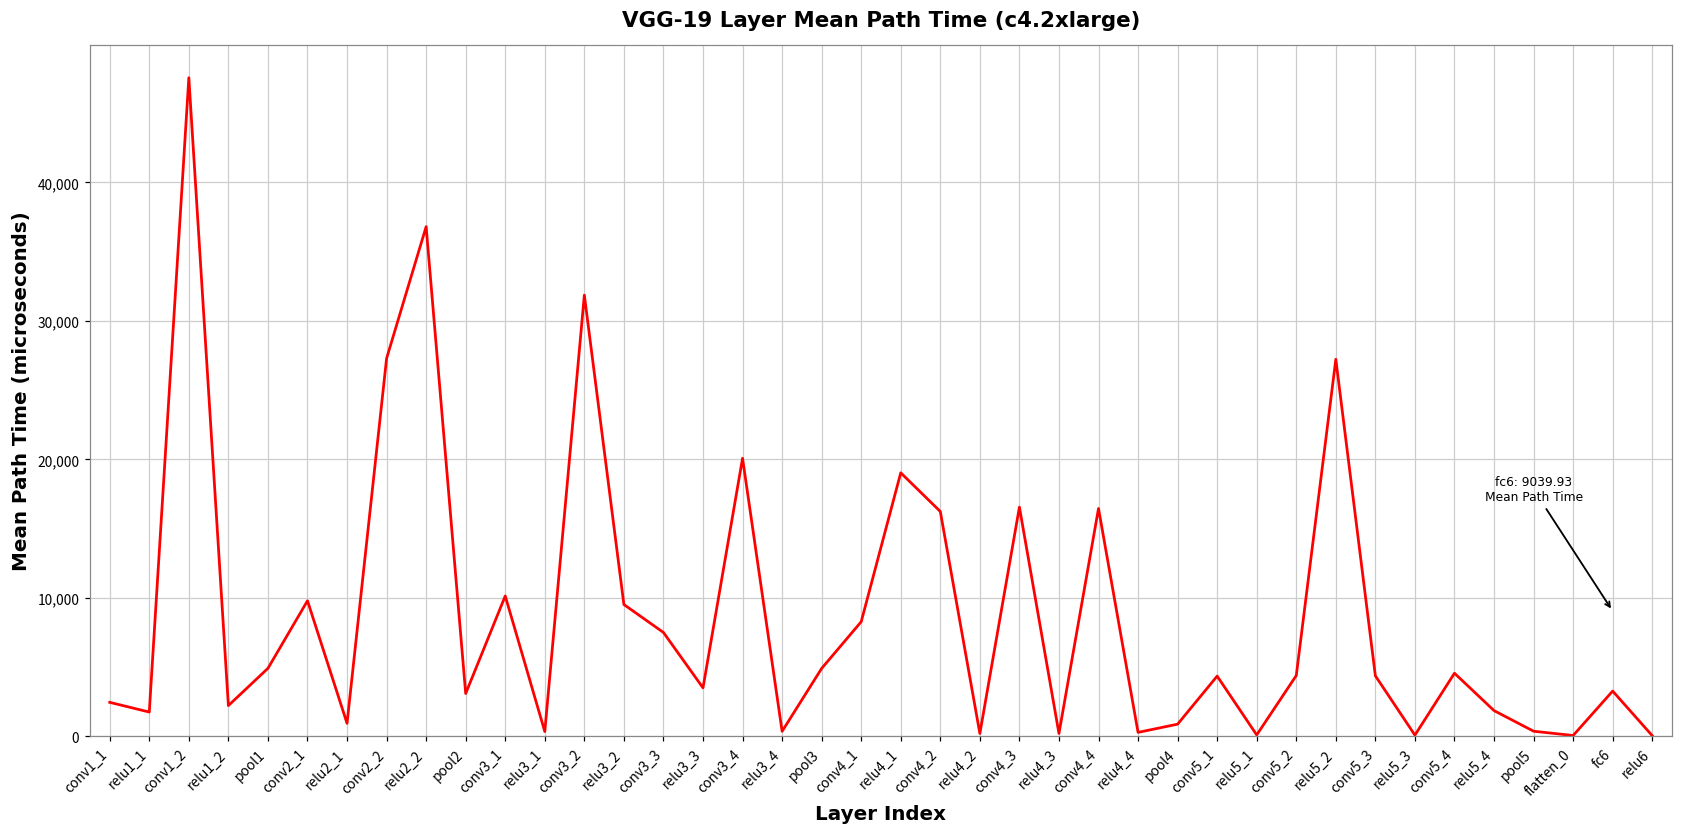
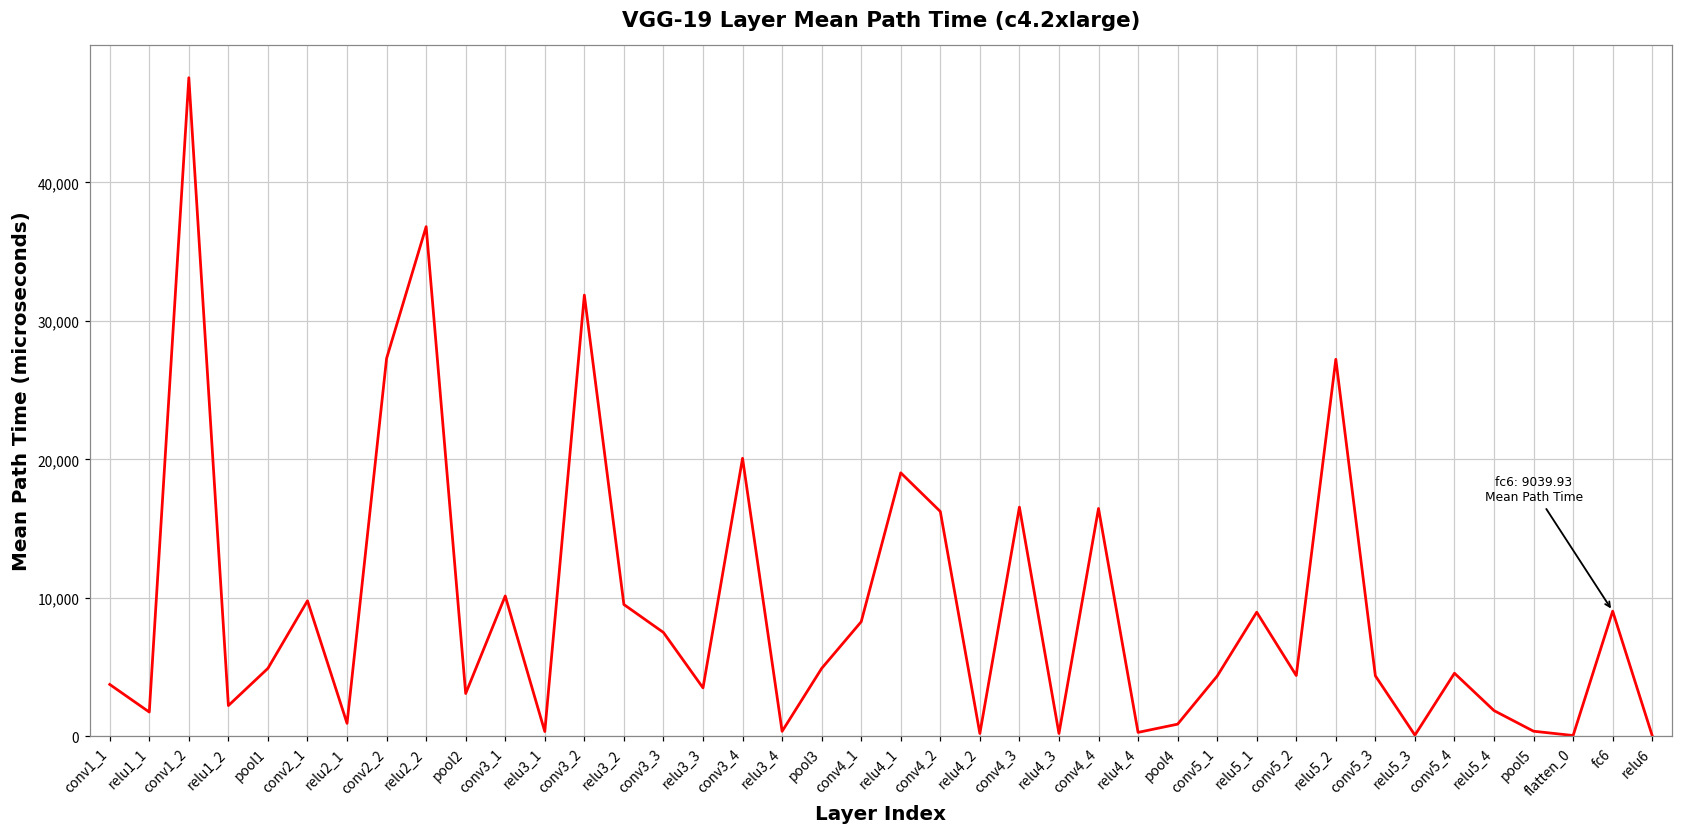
conv1_1: 2,500 -> 3,700
relu5_1: 100 -> 9,000
fc6: 3,300 -> 9,000
